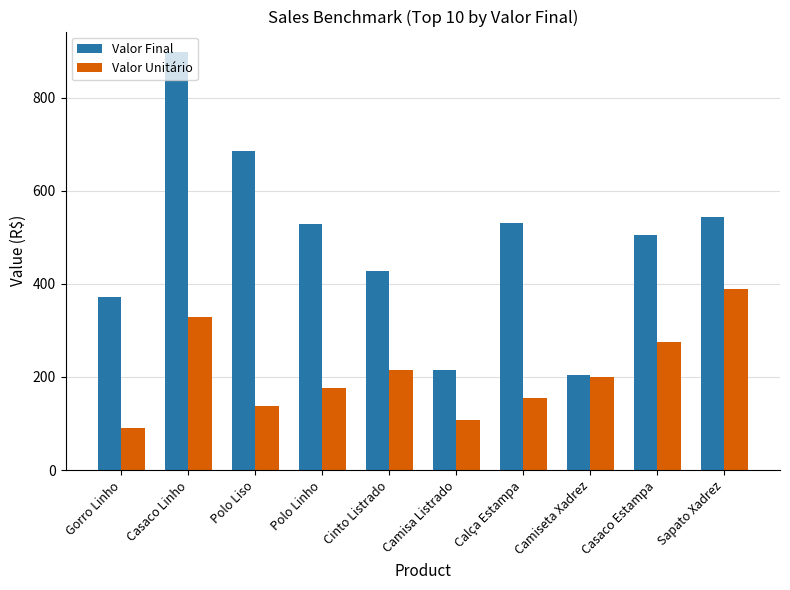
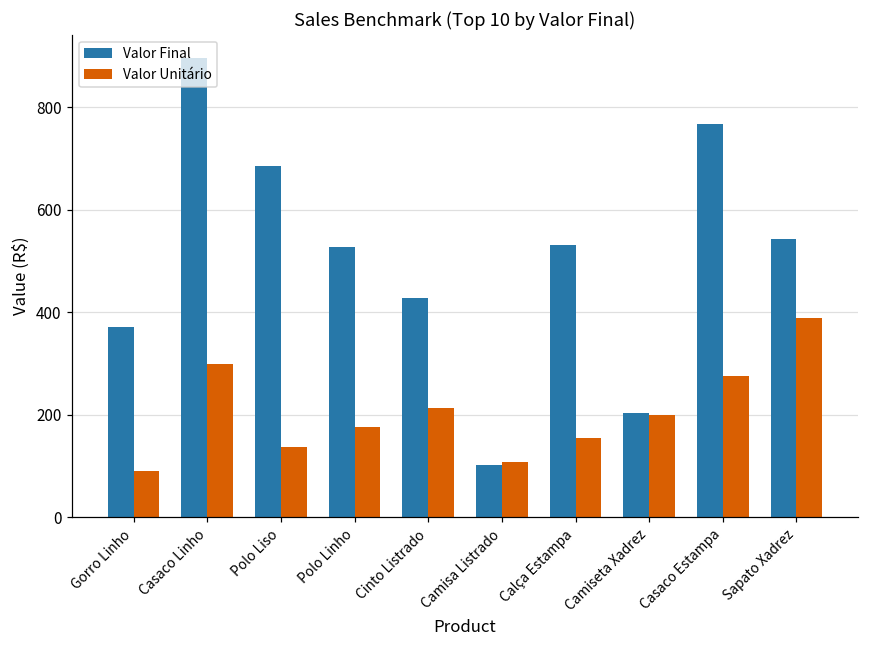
Valor Unitário, Casaco Linho: 330 -> 300
Valor Final, Camisa Listrado: 220 -> 100
Valor Final, Casaco Estampa: 500 -> 770
